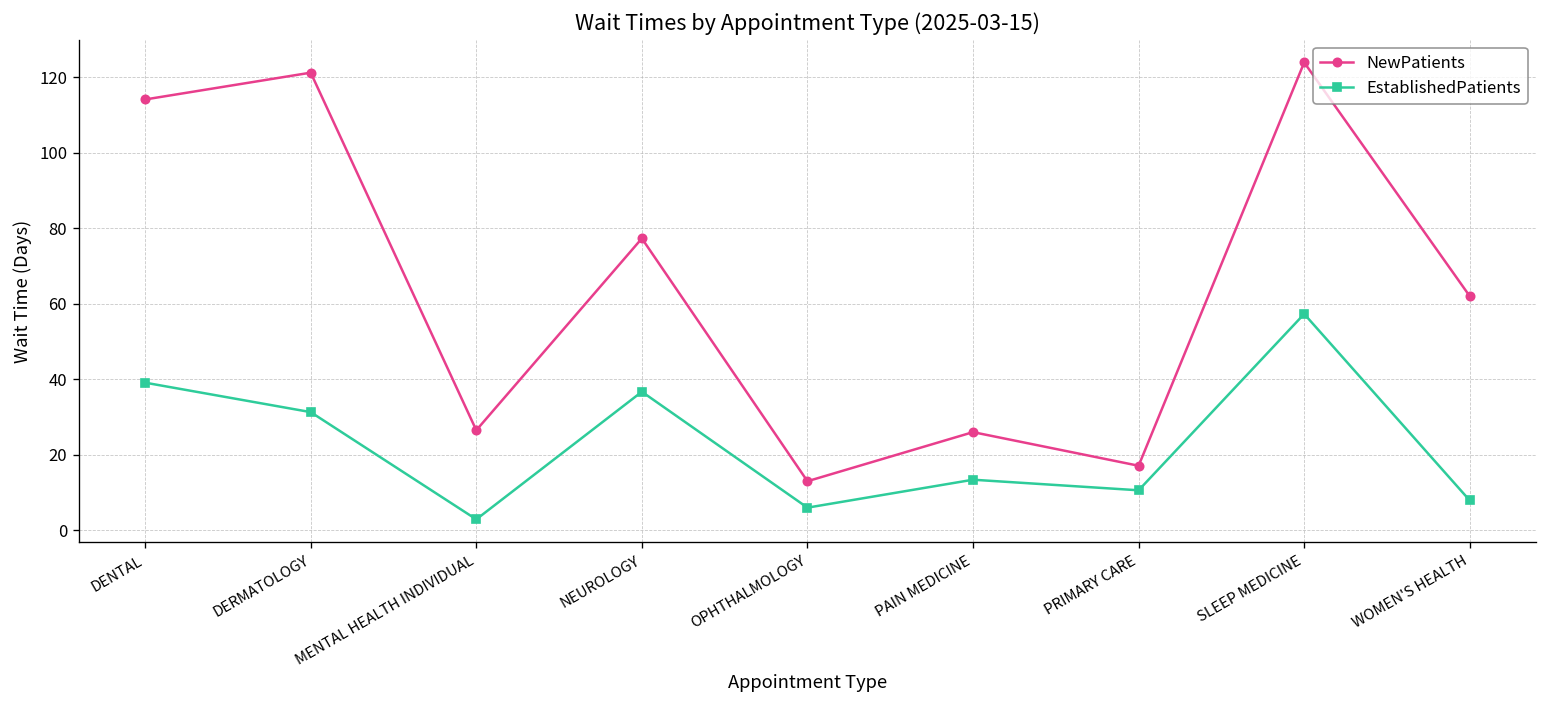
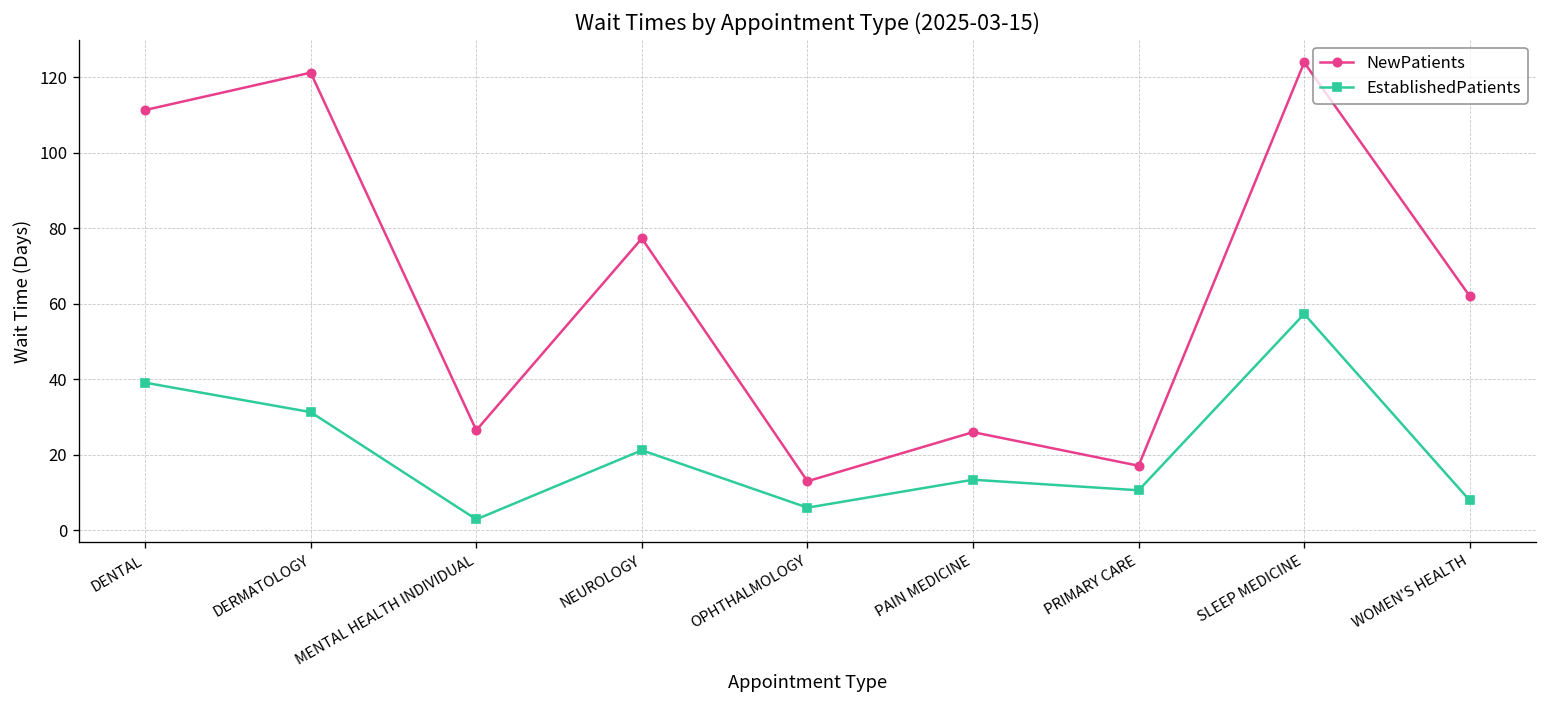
NewPatients, DENTAL: 114 -> 111
EstablishedPatients, NEUROLOGY: 37 -> 21
